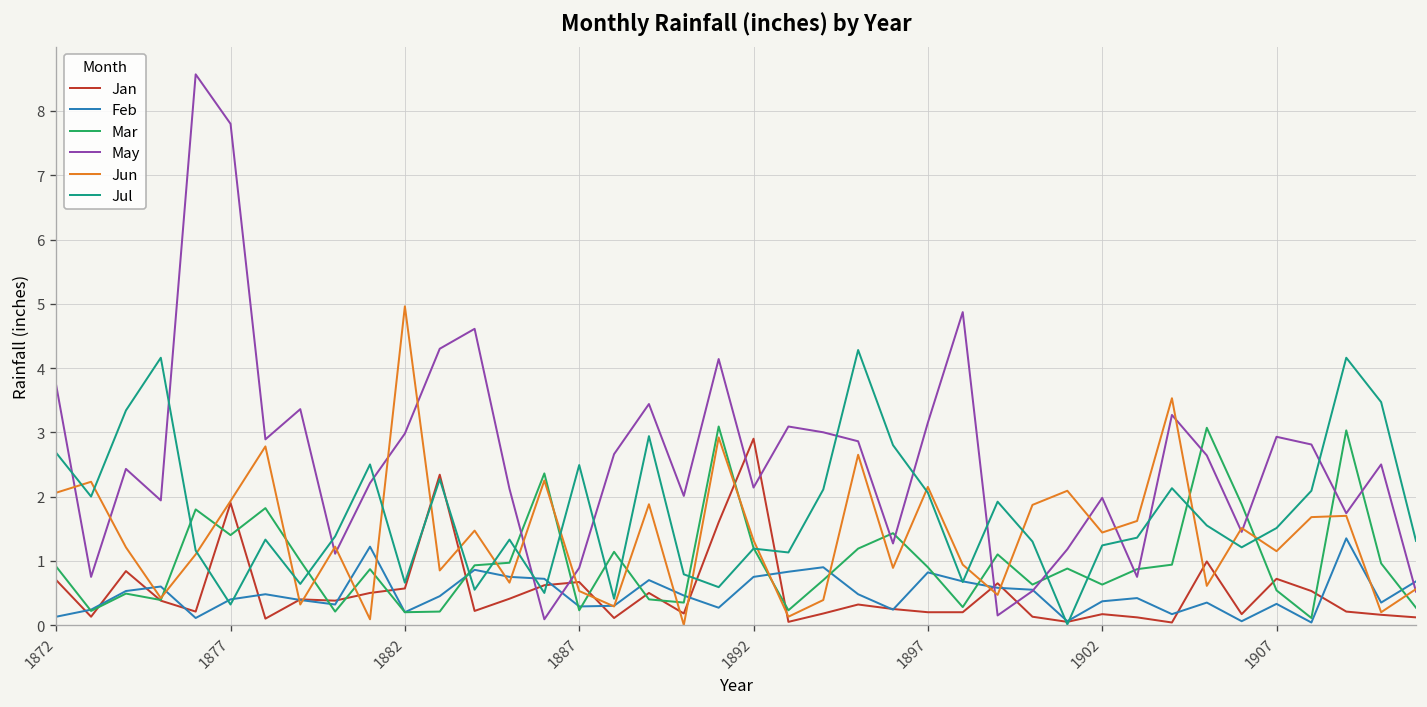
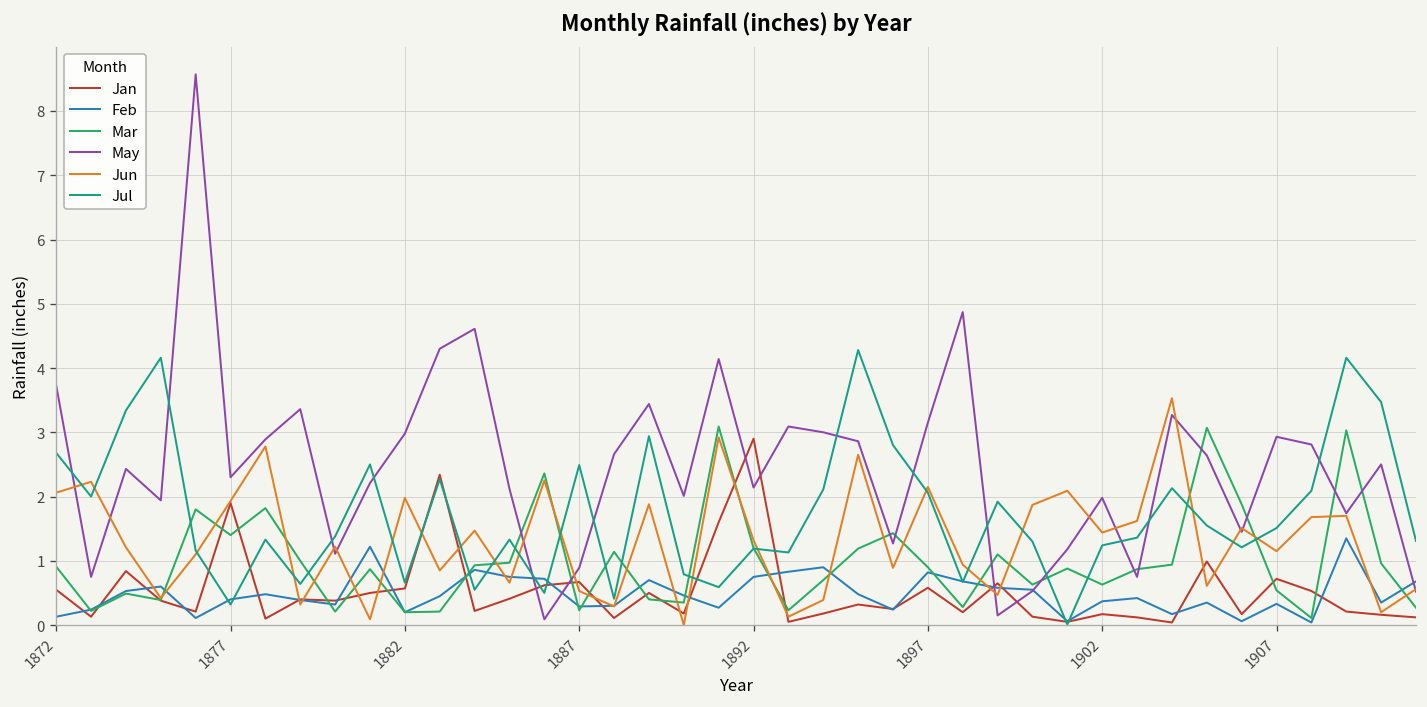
Jan, 1872: 0.7 -> 0.6
May, 1877: 7.8 -> 2.3
Jun, 1882: 5.0 -> 2.0
Jan, 1897: 0.2 -> 0.6
